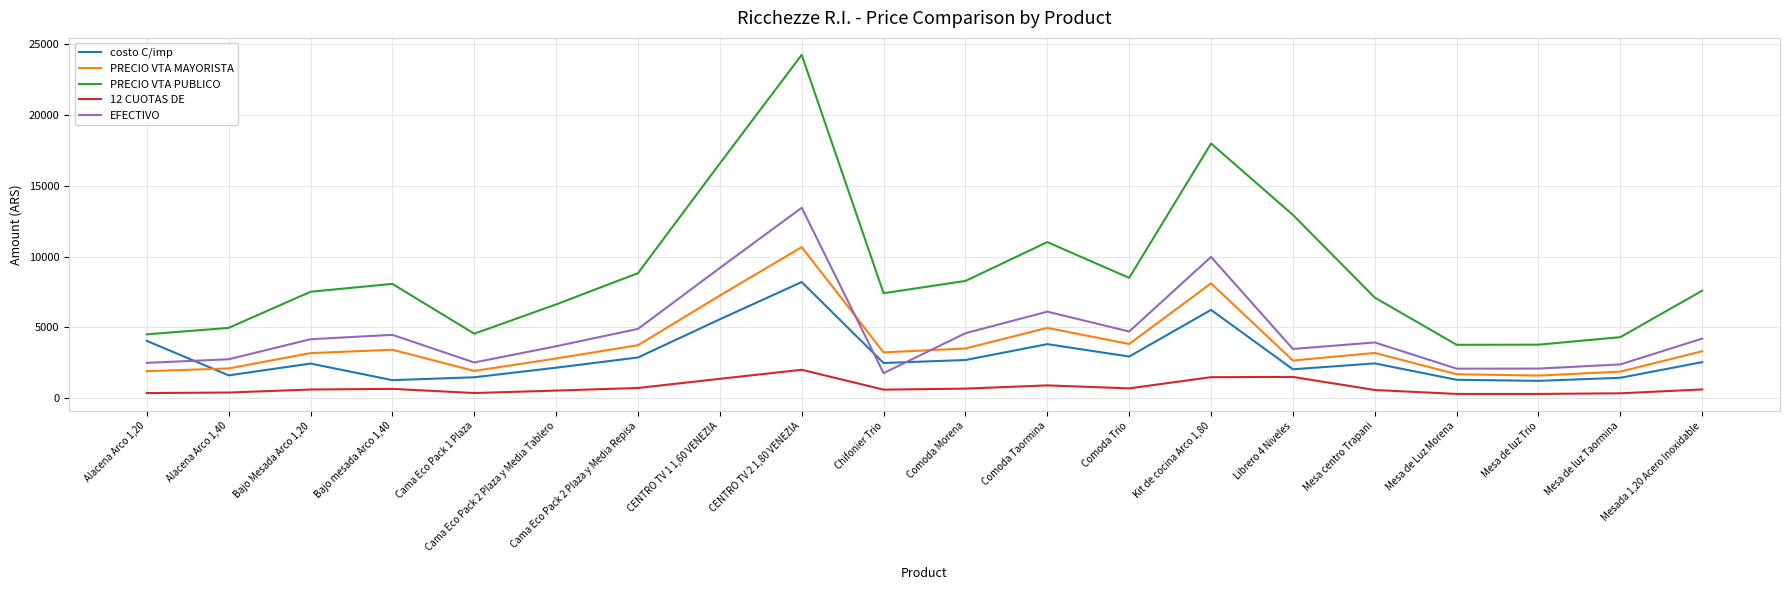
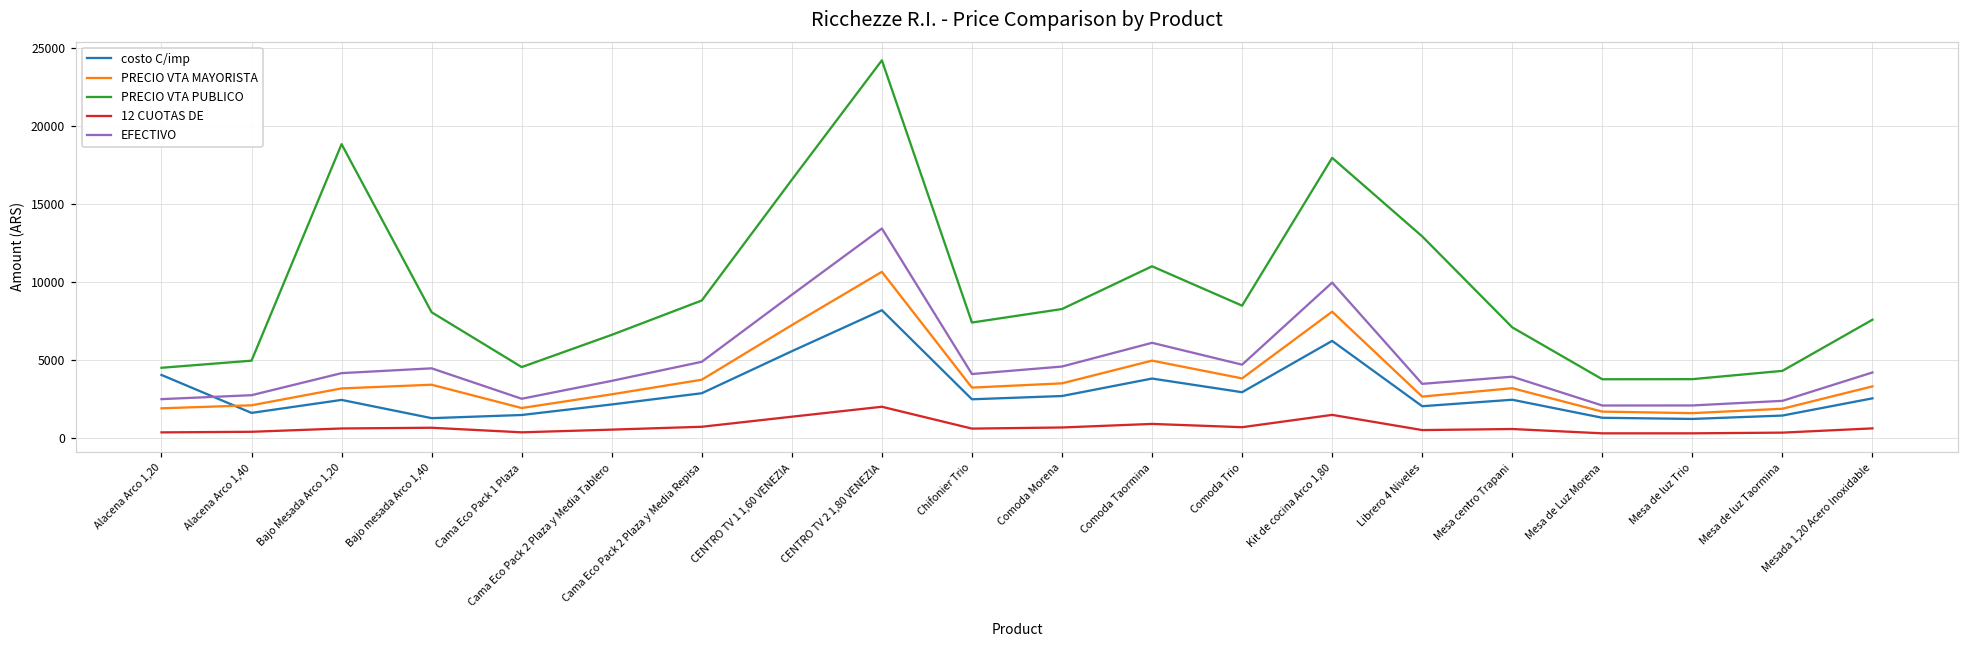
PRECIO VTA PUBLICO, Bajo Mesada Arco 1,20: 7500 -> 18900
EFECTIVO, Chifonier Trio: 1800 -> 4100
12 CUOTAS DE, Librero 4 Niveles: 1500 -> 500
